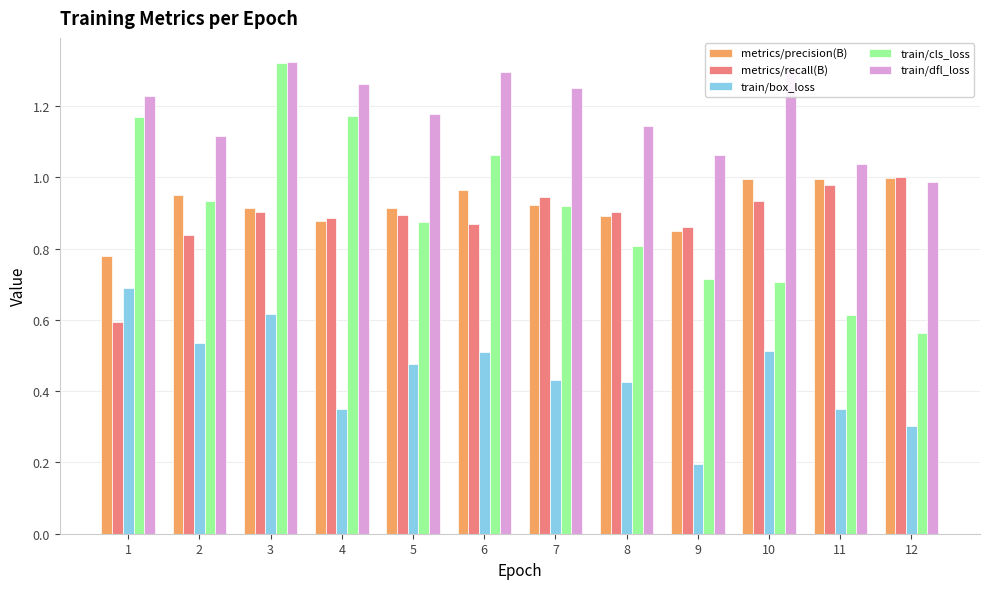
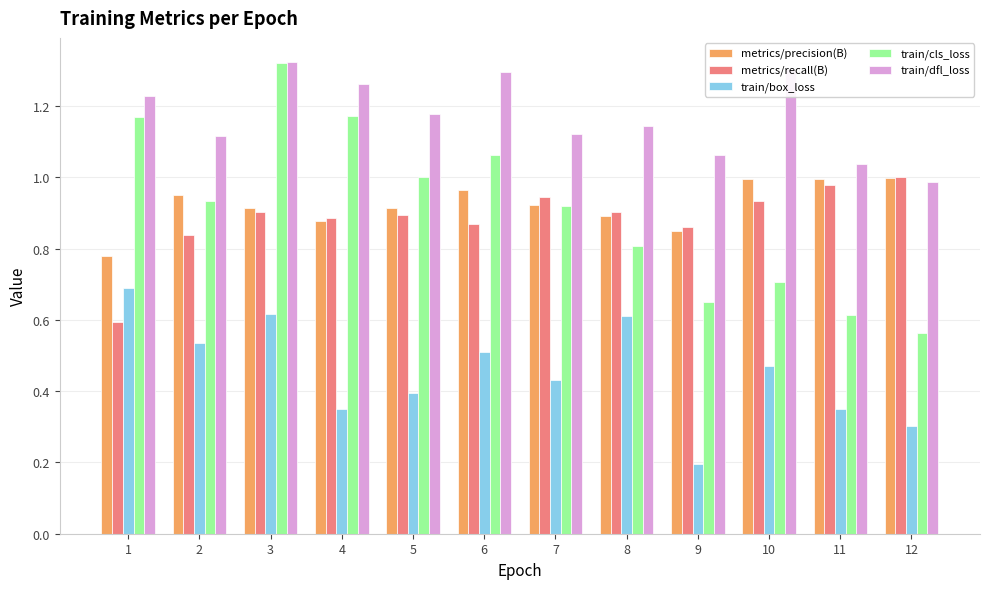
train/box_loss, 5: 0.48 -> 0.40
train/cls_loss, 5: 0.88 -> 1.00
train/dfl_loss, 7: 1.25 -> 1.12
train/box_loss, 8: 0.43 -> 0.61
train/cls_loss, 9: 0.71 -> 0.65
train/box_loss, 10: 0.51 -> 0.47
